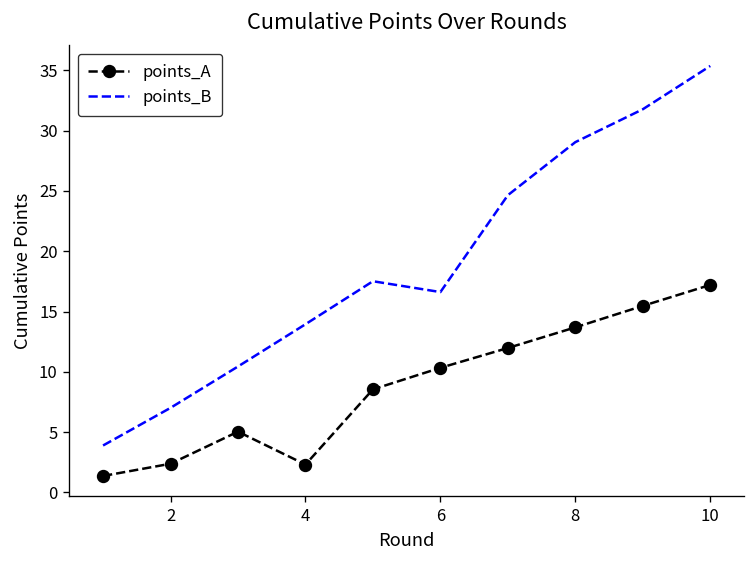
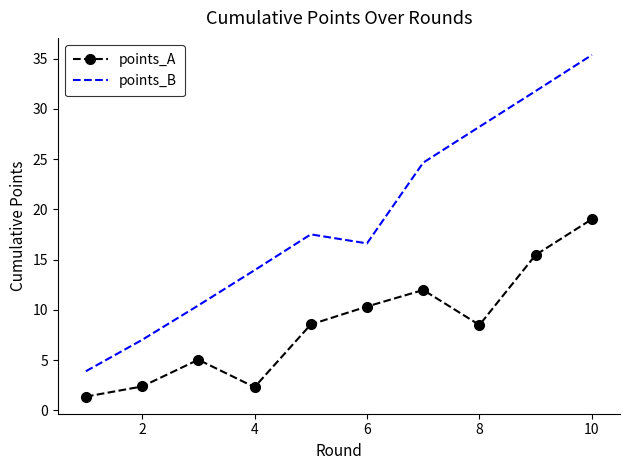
points_A, 8: 13.7 -> 8.5
points_B, 8: 29.0 -> 28.2
points_A, 10: 17.2 -> 19.0
